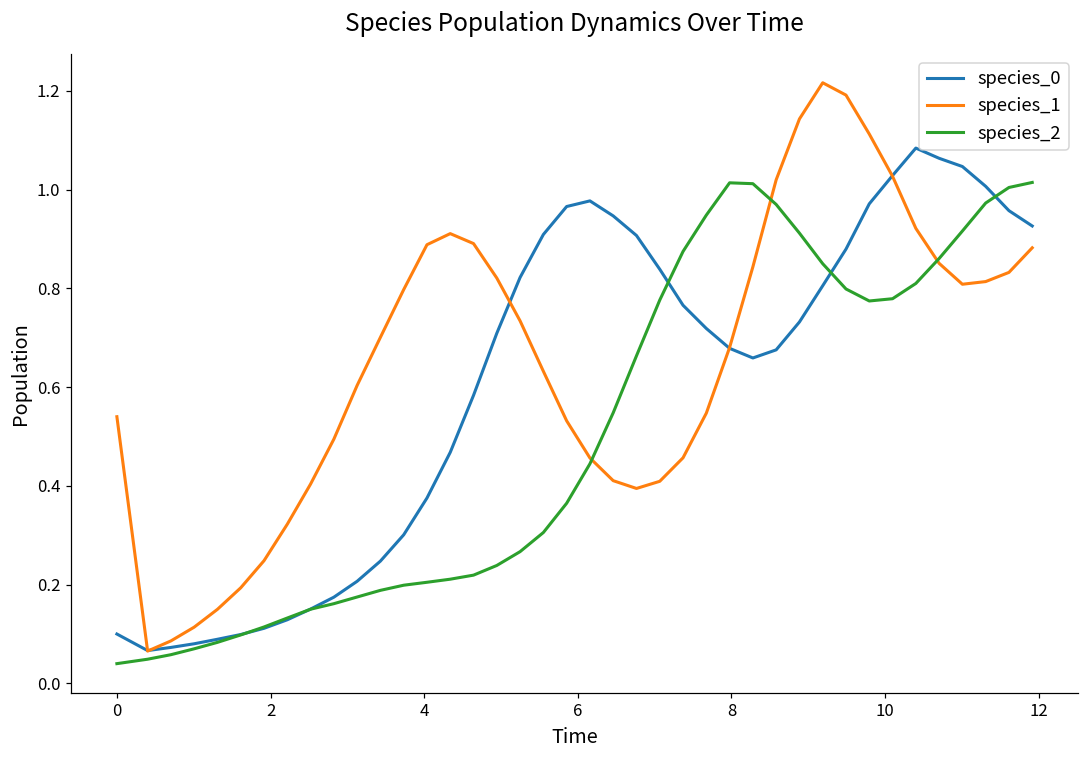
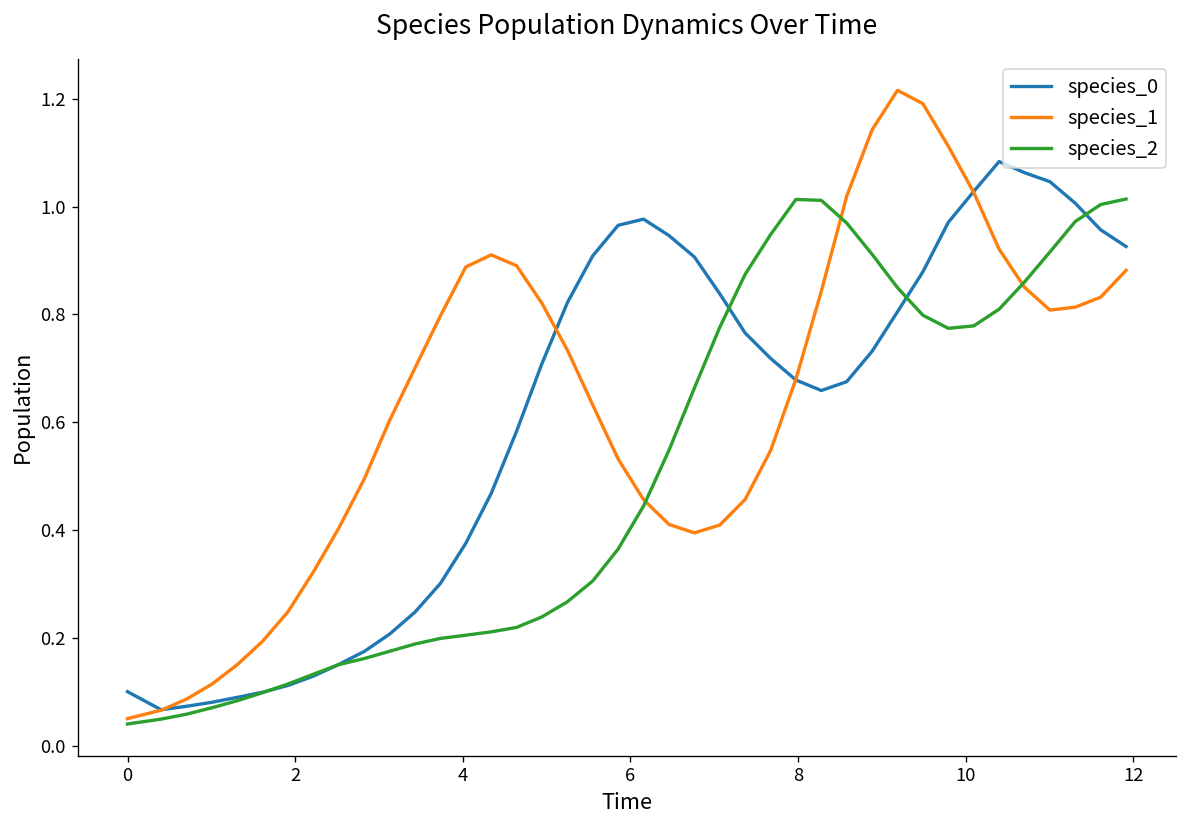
species_1, 0: 0.54 -> 0.05
